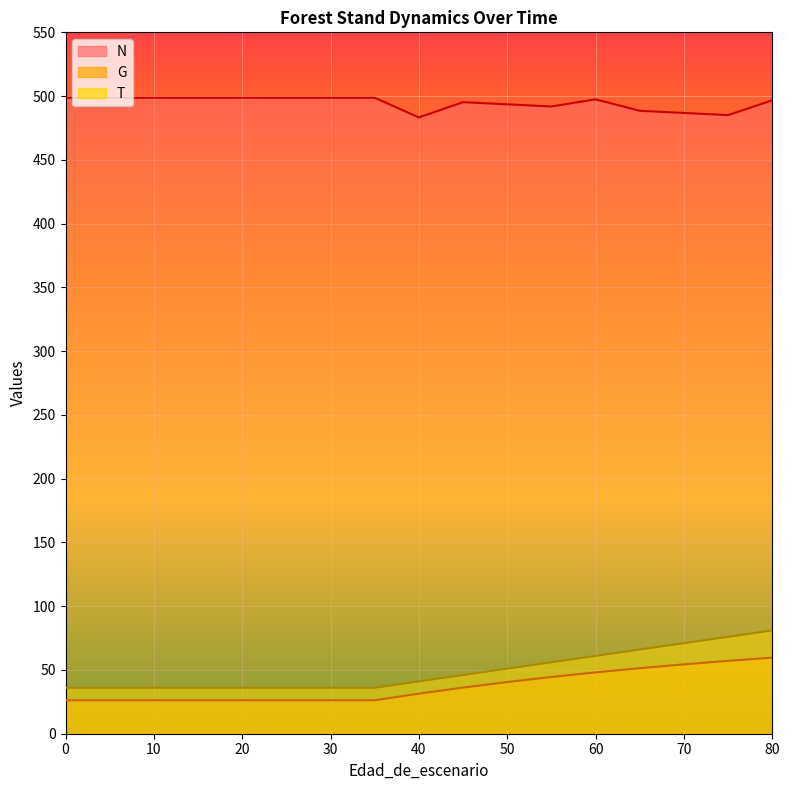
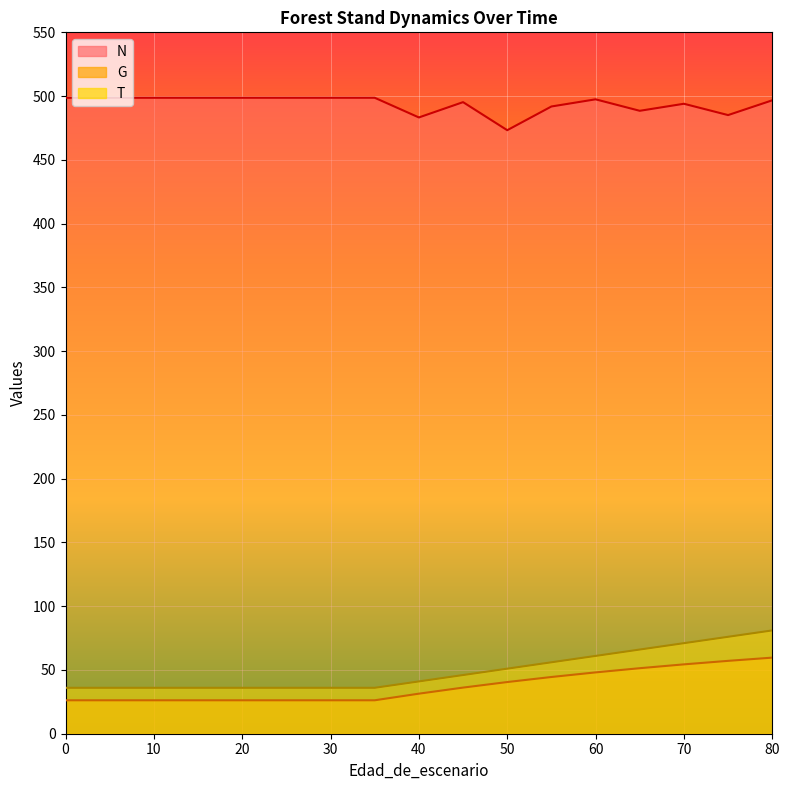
N, 50: 494 -> 473
N, 70: 487 -> 494
